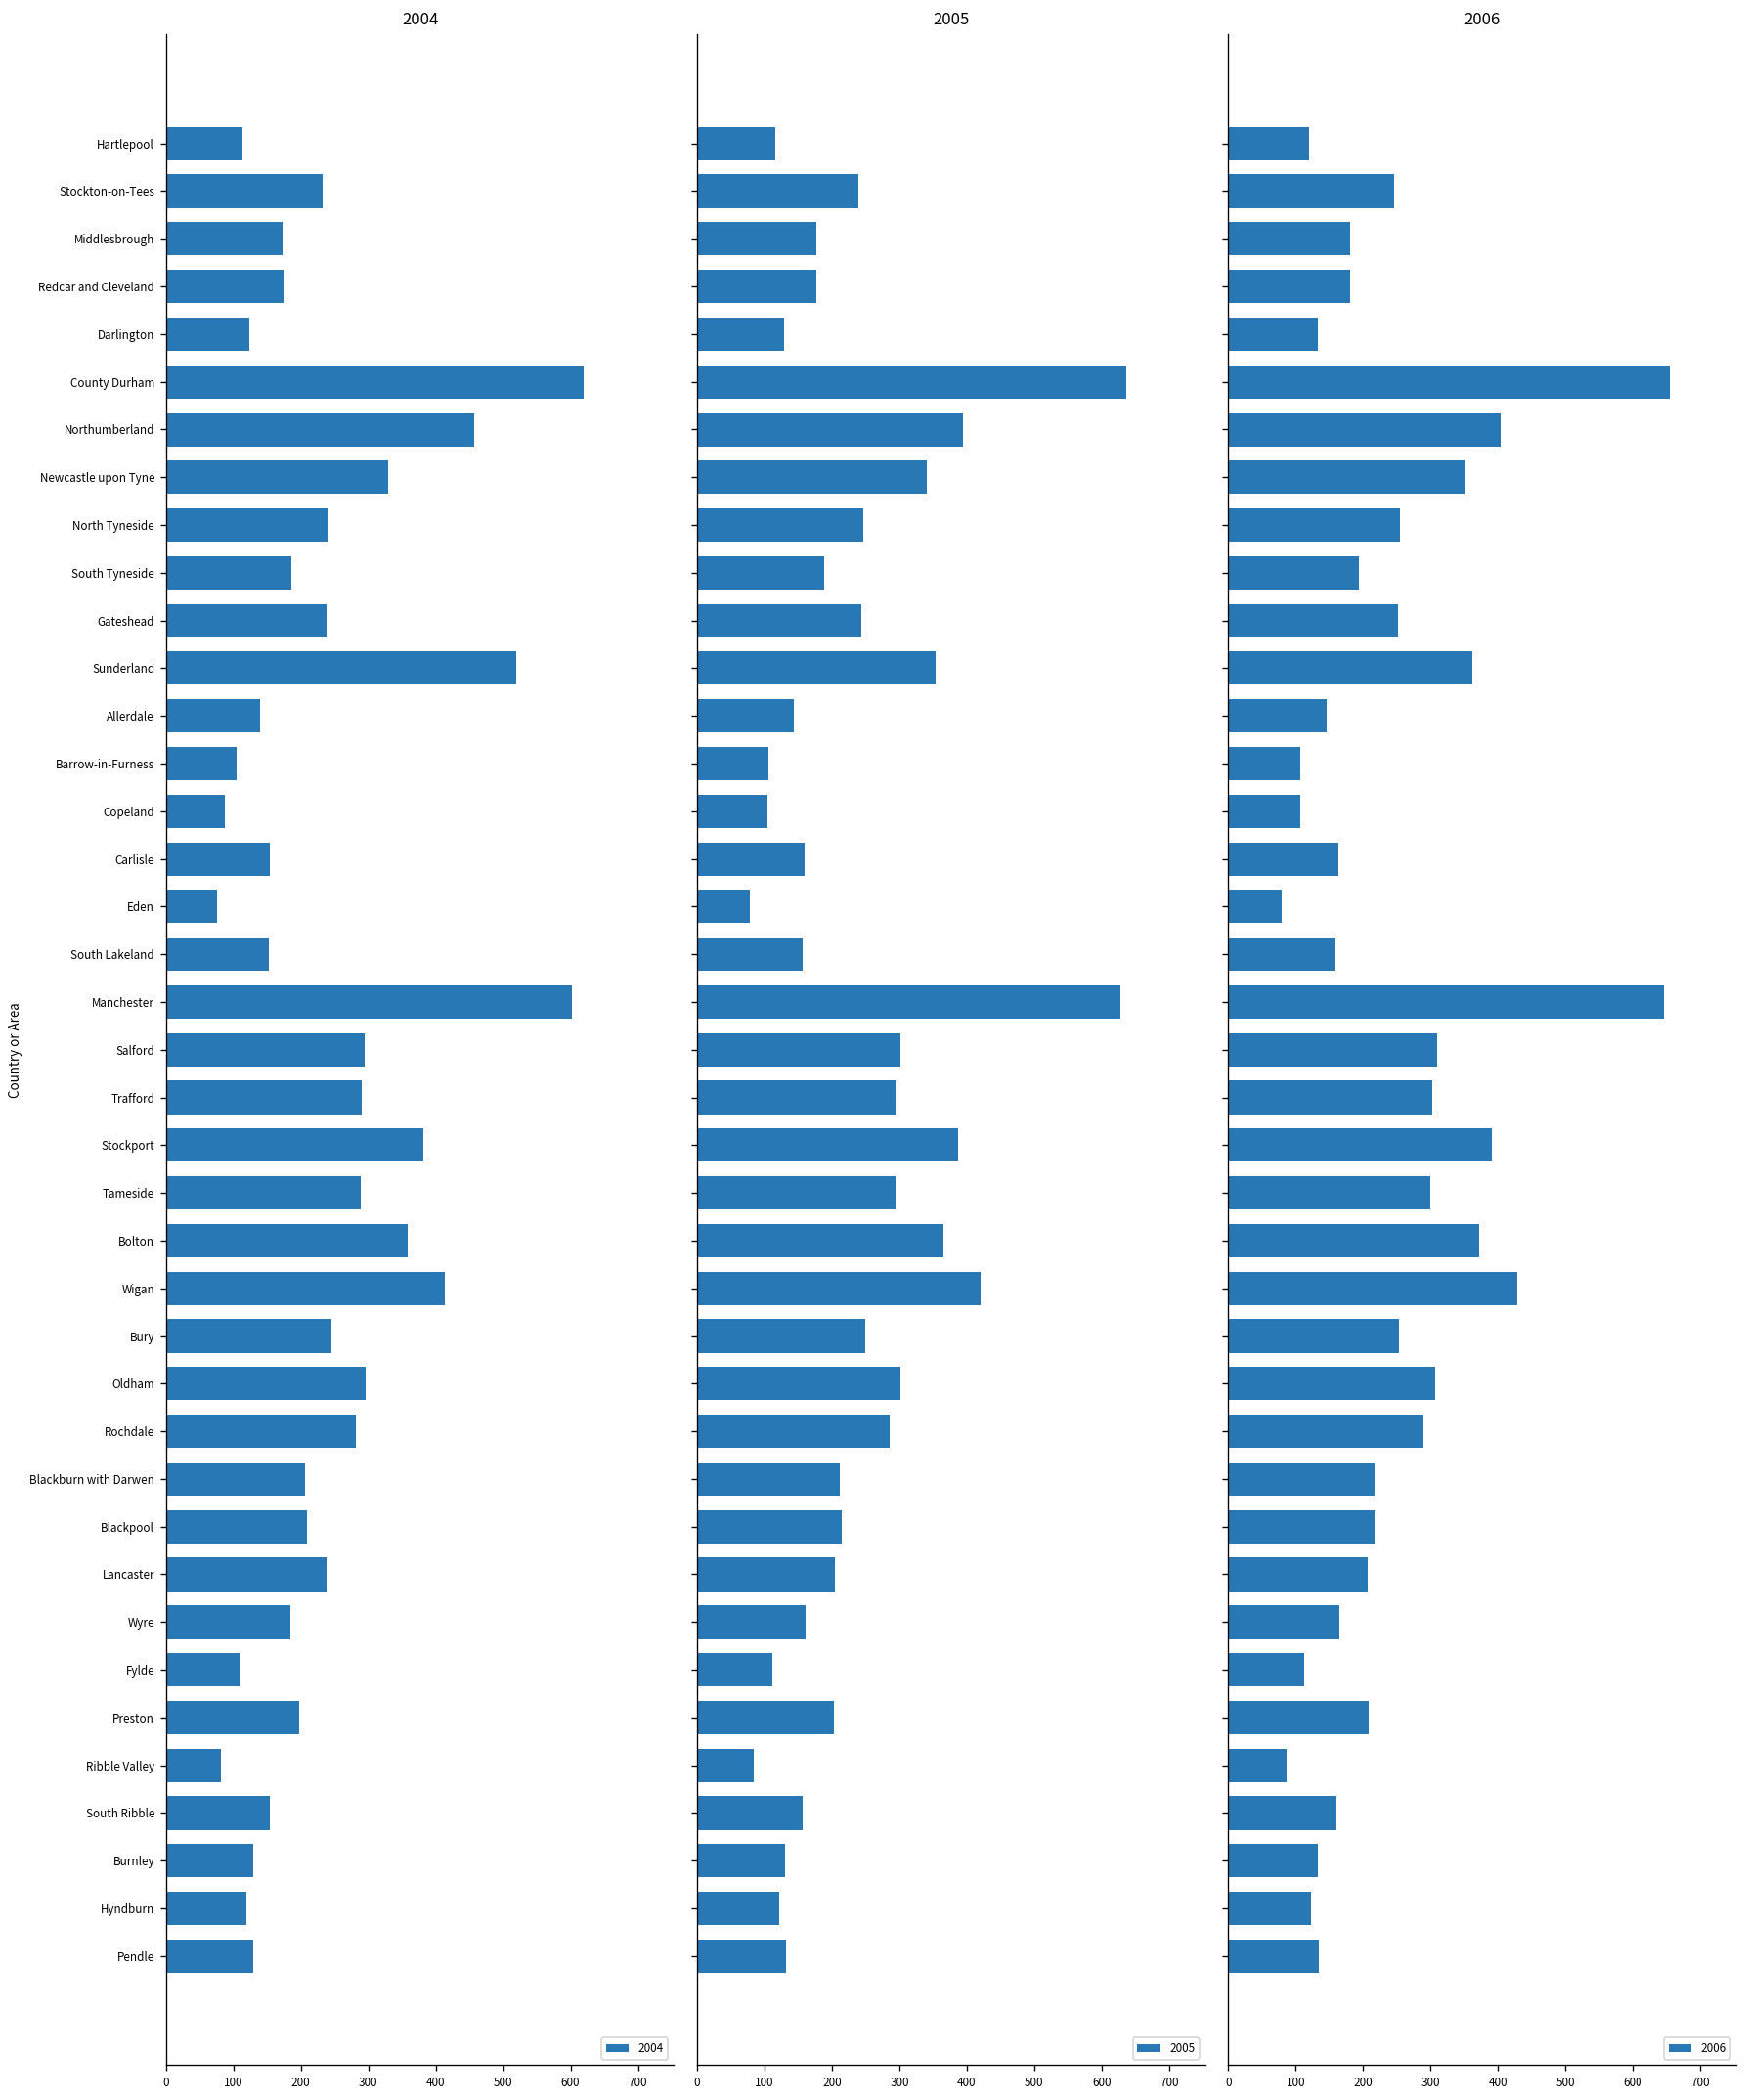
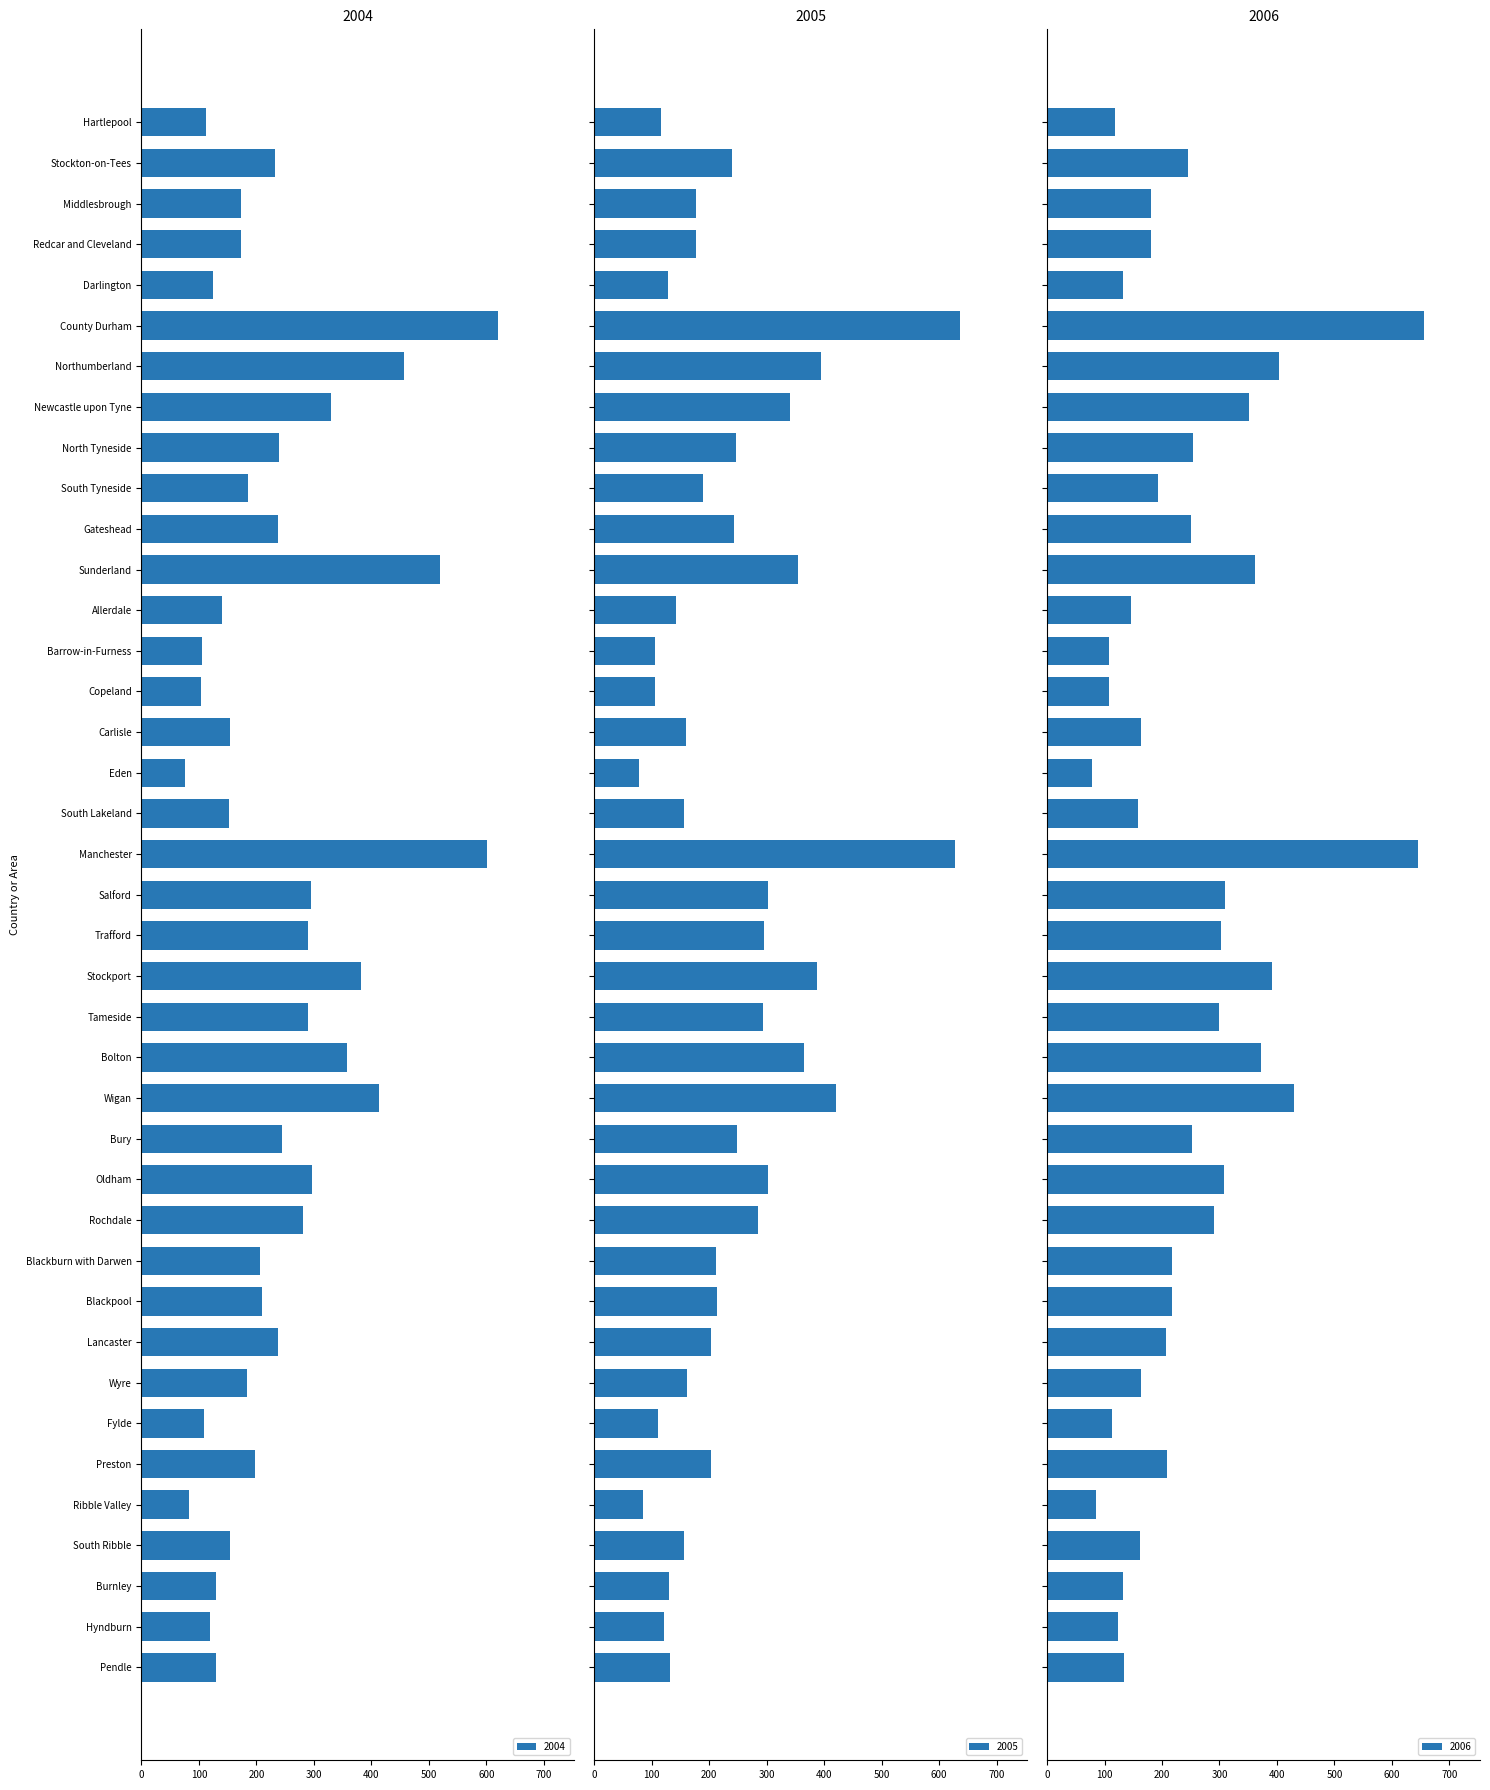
2004, Copeland: 90 -> 100
